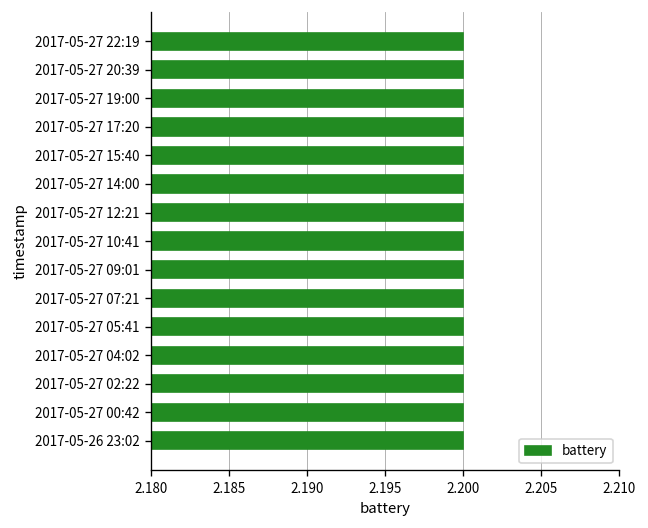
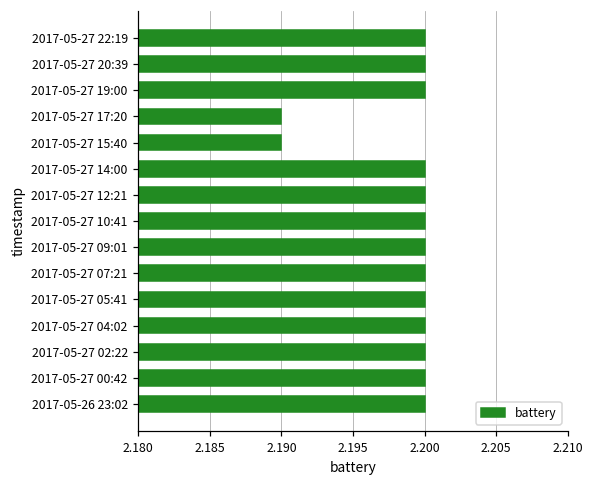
2017-05-27 17:20: 2.20 -> 2.19
2017-05-27 15:40: 2.20 -> 2.19
